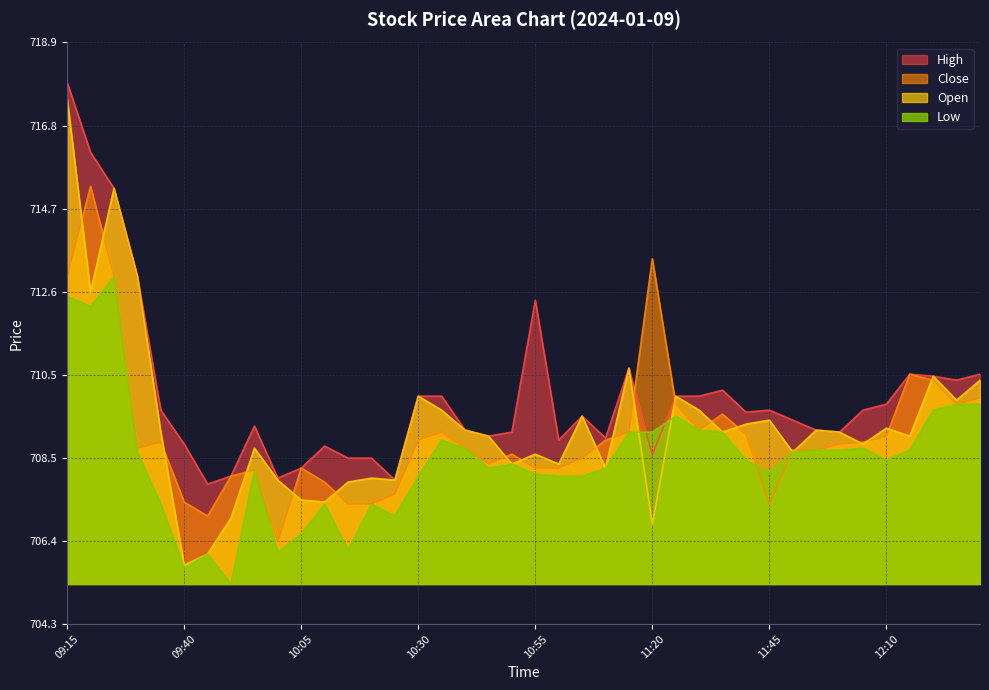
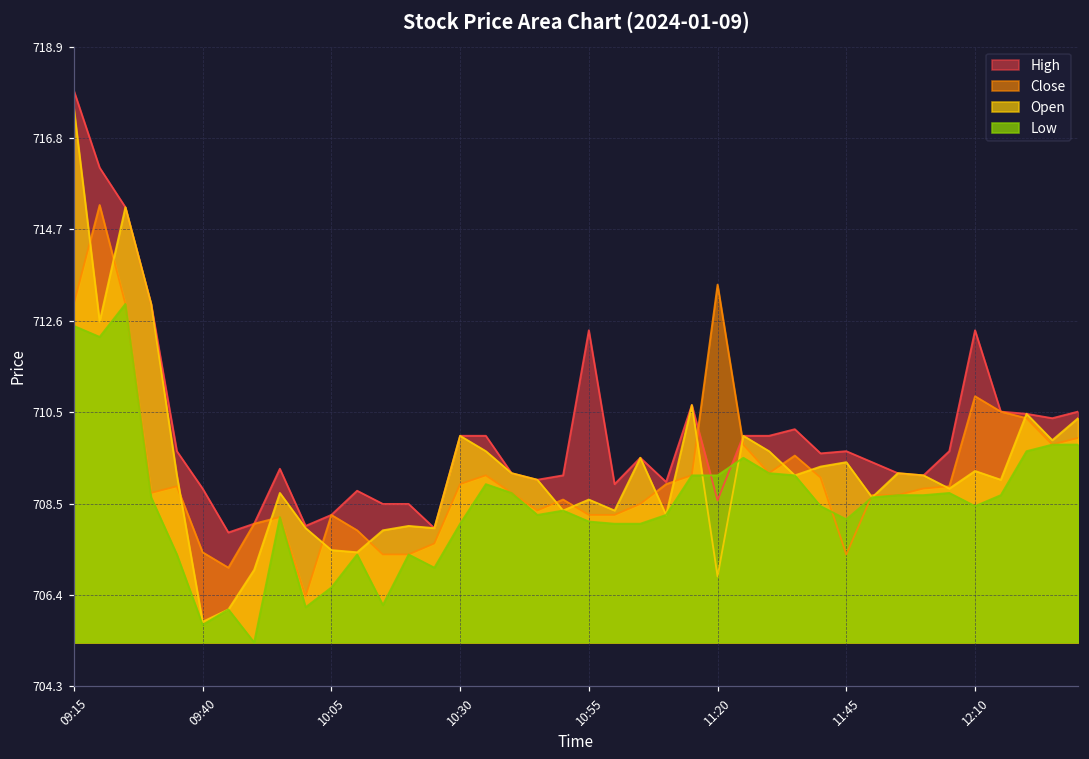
High, 12:10: 709.8 -> 712.4
Close, 12:10: 709.0 -> 710.9
